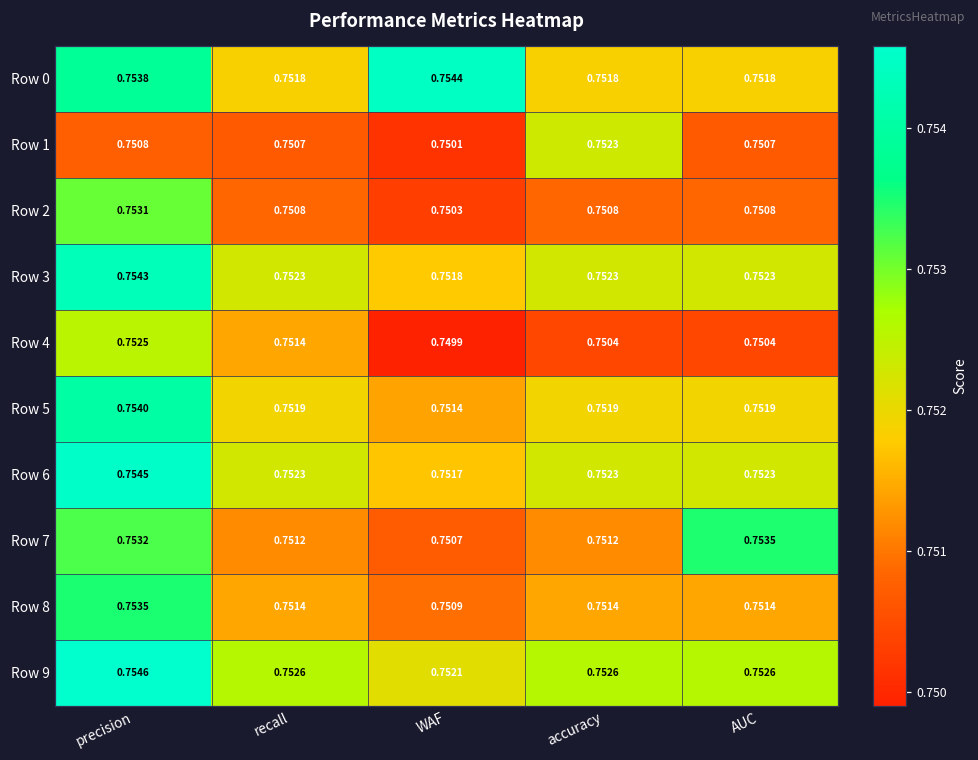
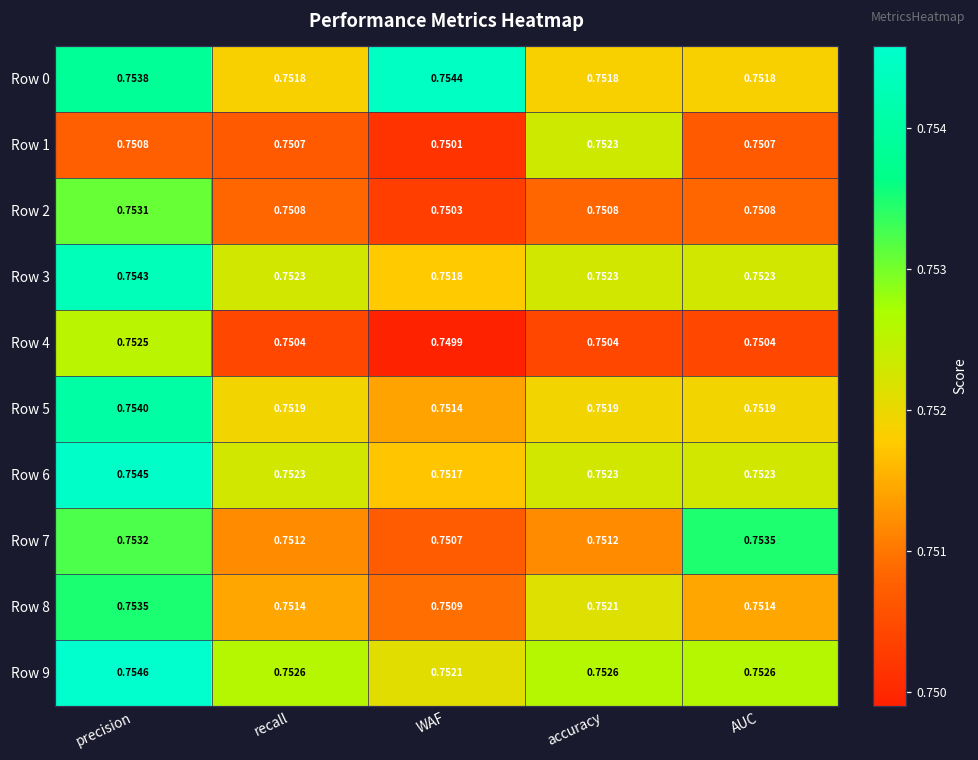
Row 4, recall: 0.7514 -> 0.7504
Row 8, accuracy: 0.7514 -> 0.7521
